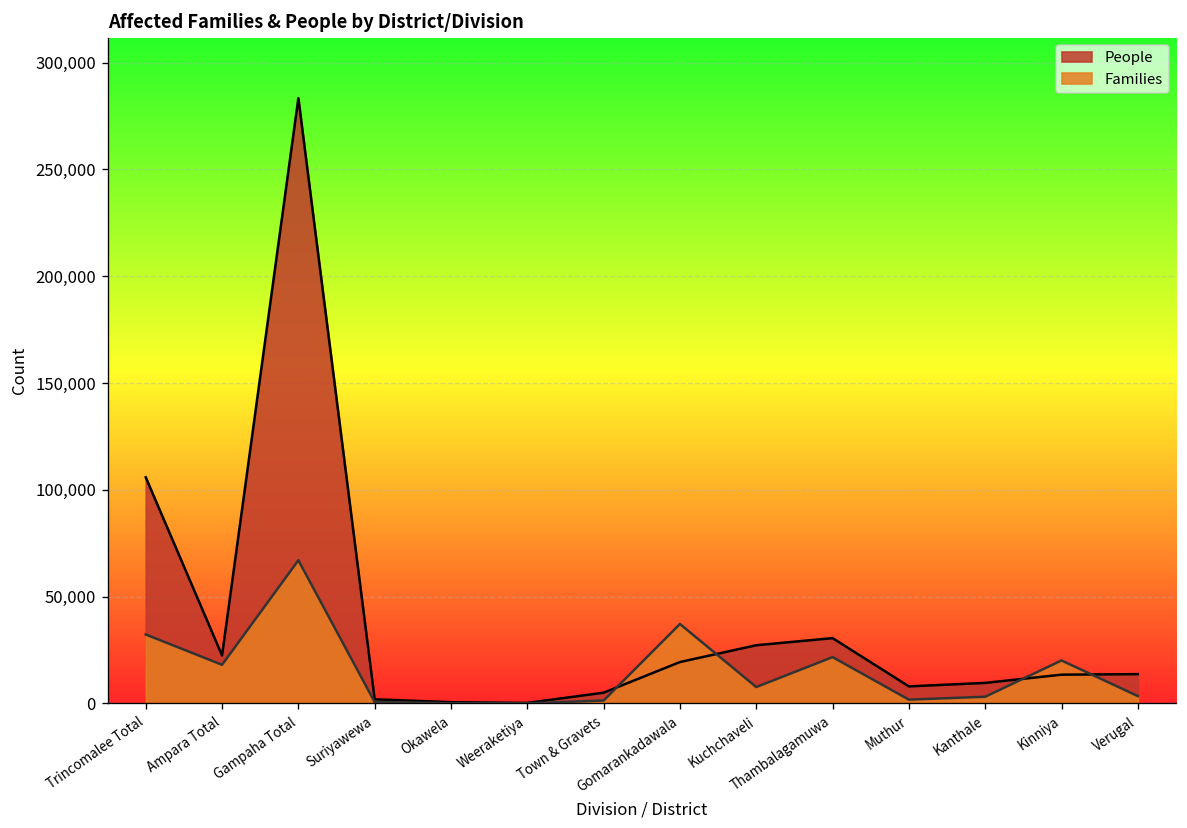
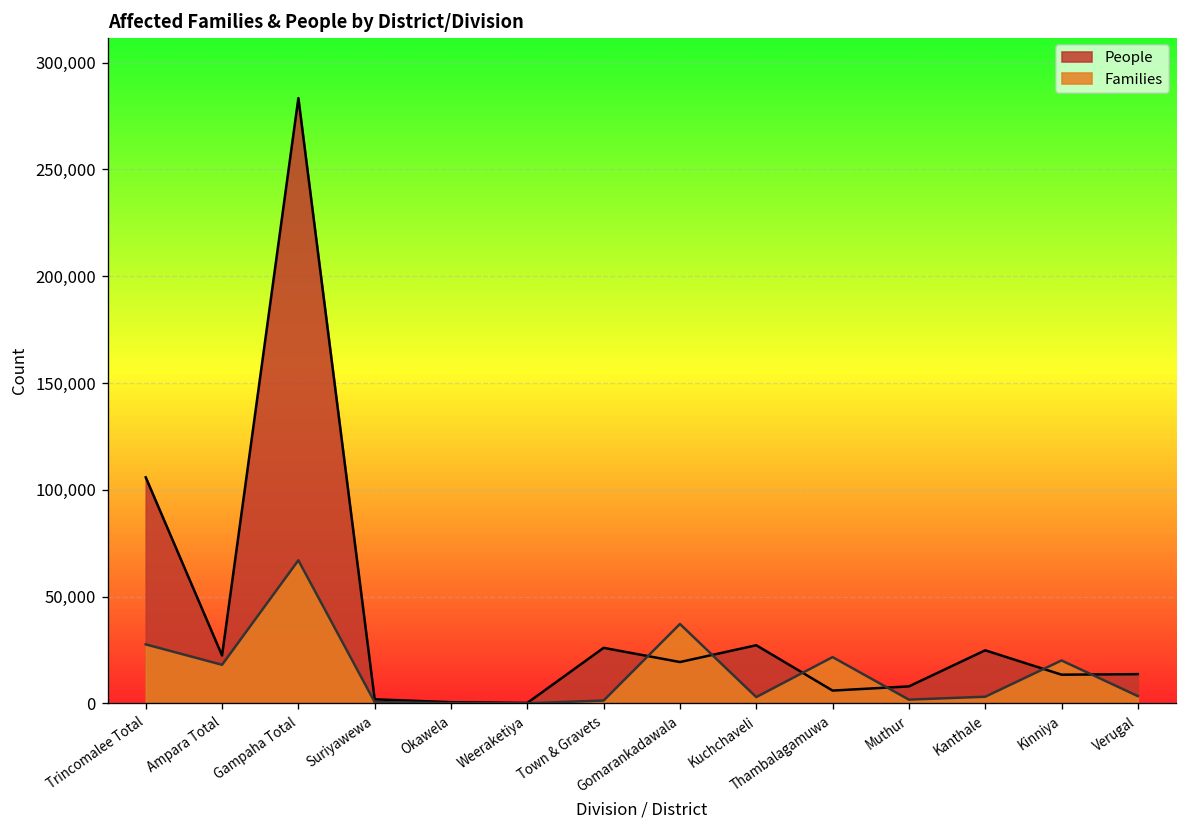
Families, Trincomalee Total: 32,000 -> 28,000
People, Town & Gravets: 5,000 -> 26,000
Families, Kuchchaveli: 8,000 -> 3,000
People, Thambalagamuwa: 31,000 -> 6,000
People, Kanthale: 10,000 -> 25,000
